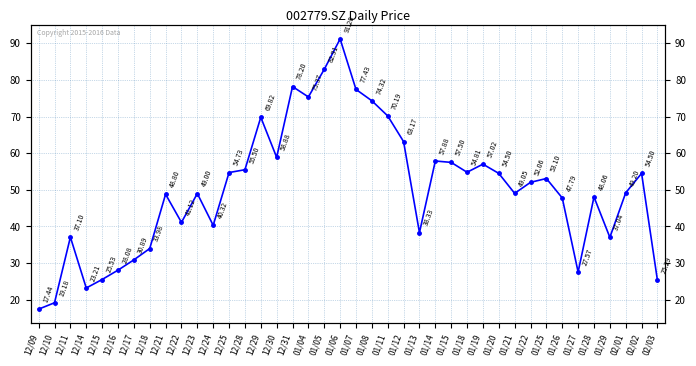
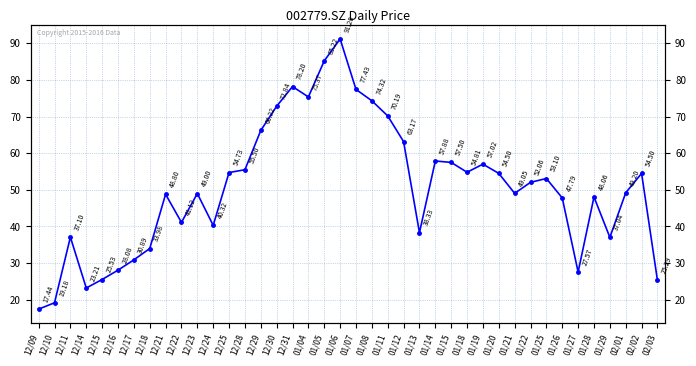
12/29: 69.82 -> 66.22
12/30: 58.88 -> 72.84
01/05: 82.91 -> 85.22
